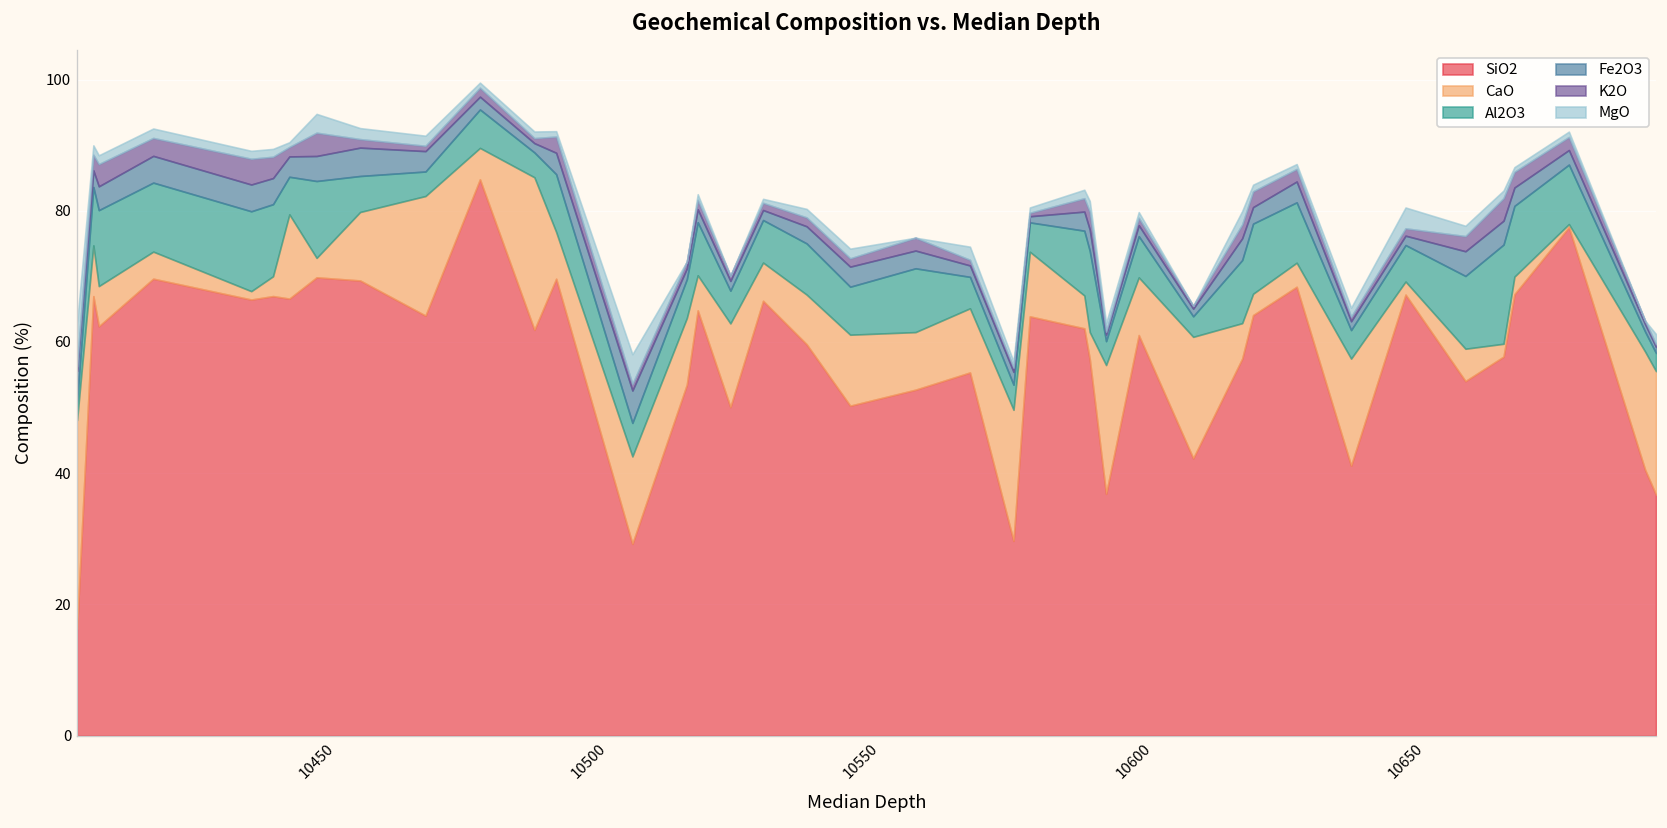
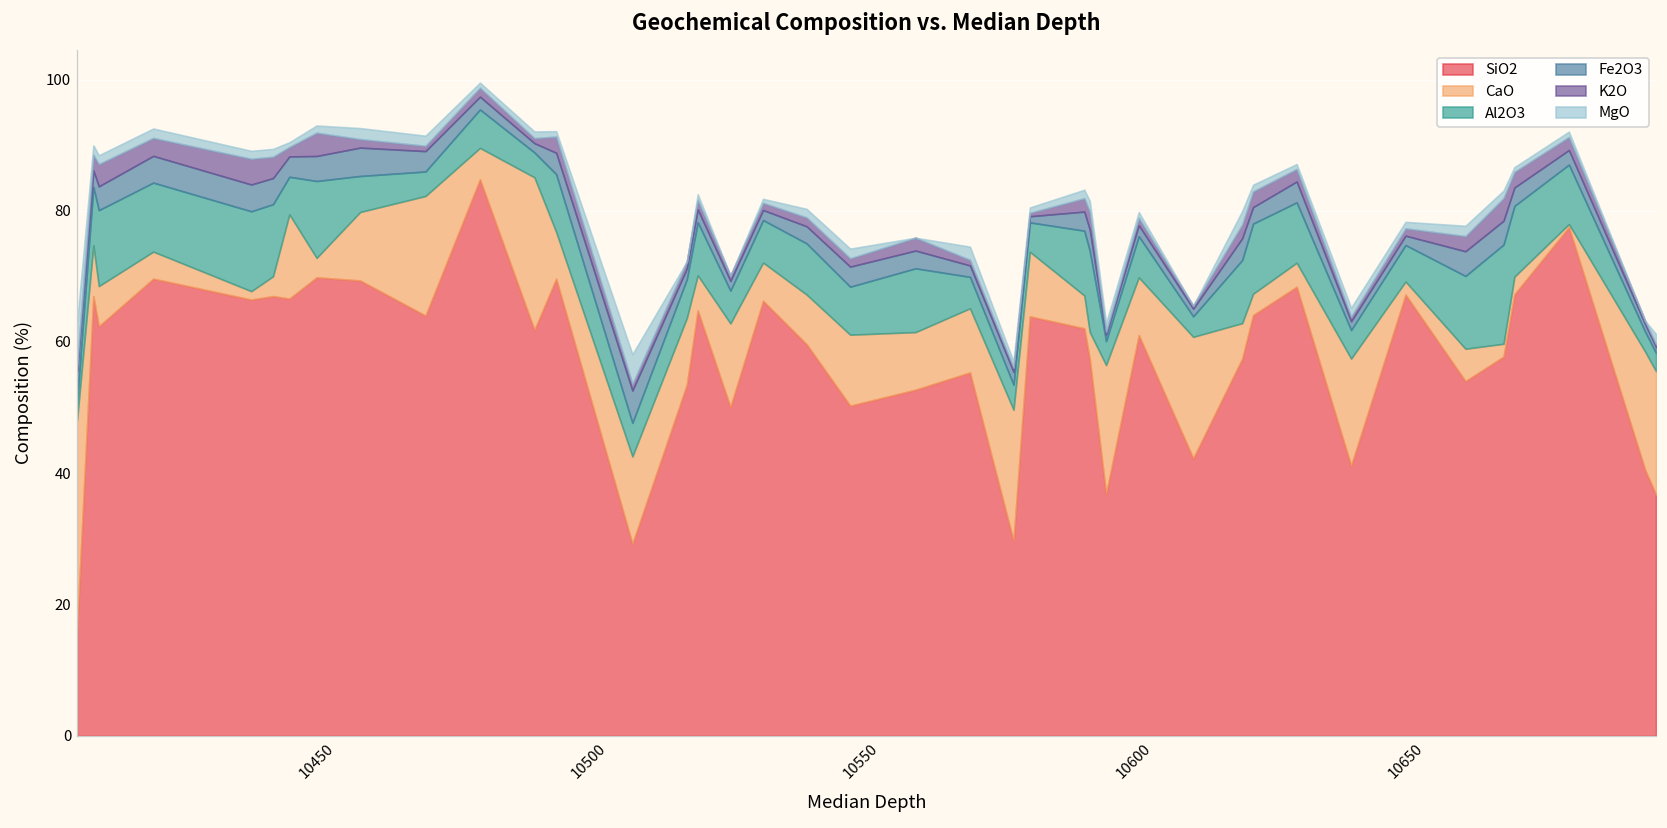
MgO, 10450: 3 -> 1
MgO, 10650: 3 -> 1
